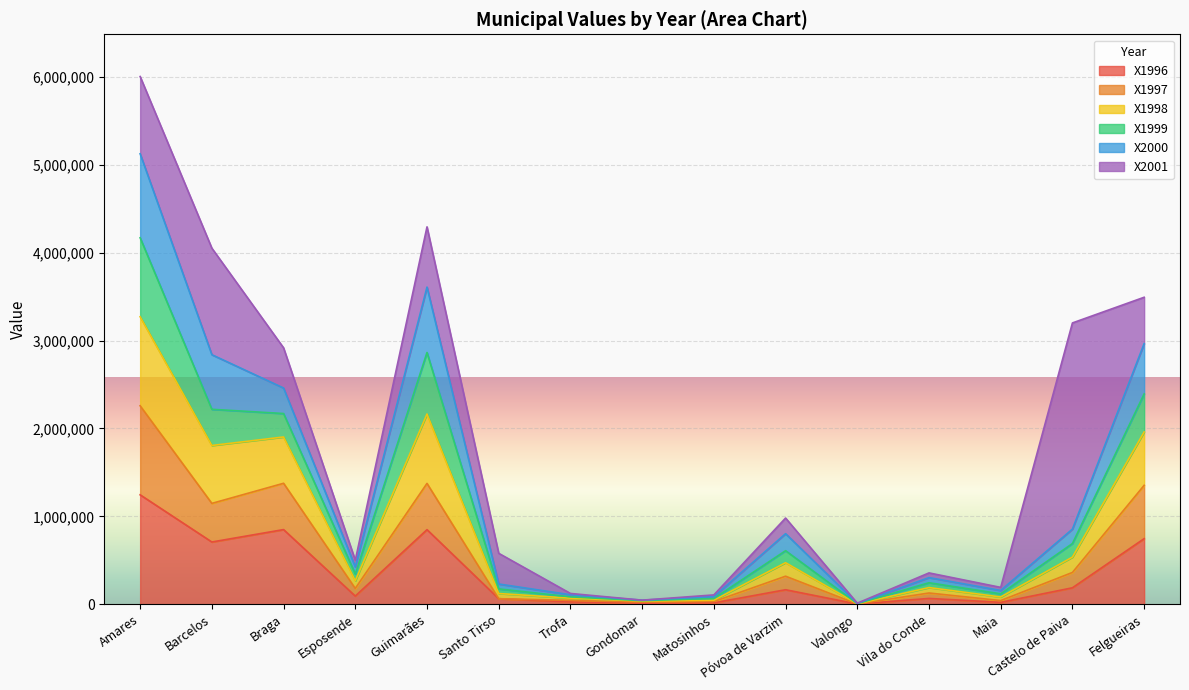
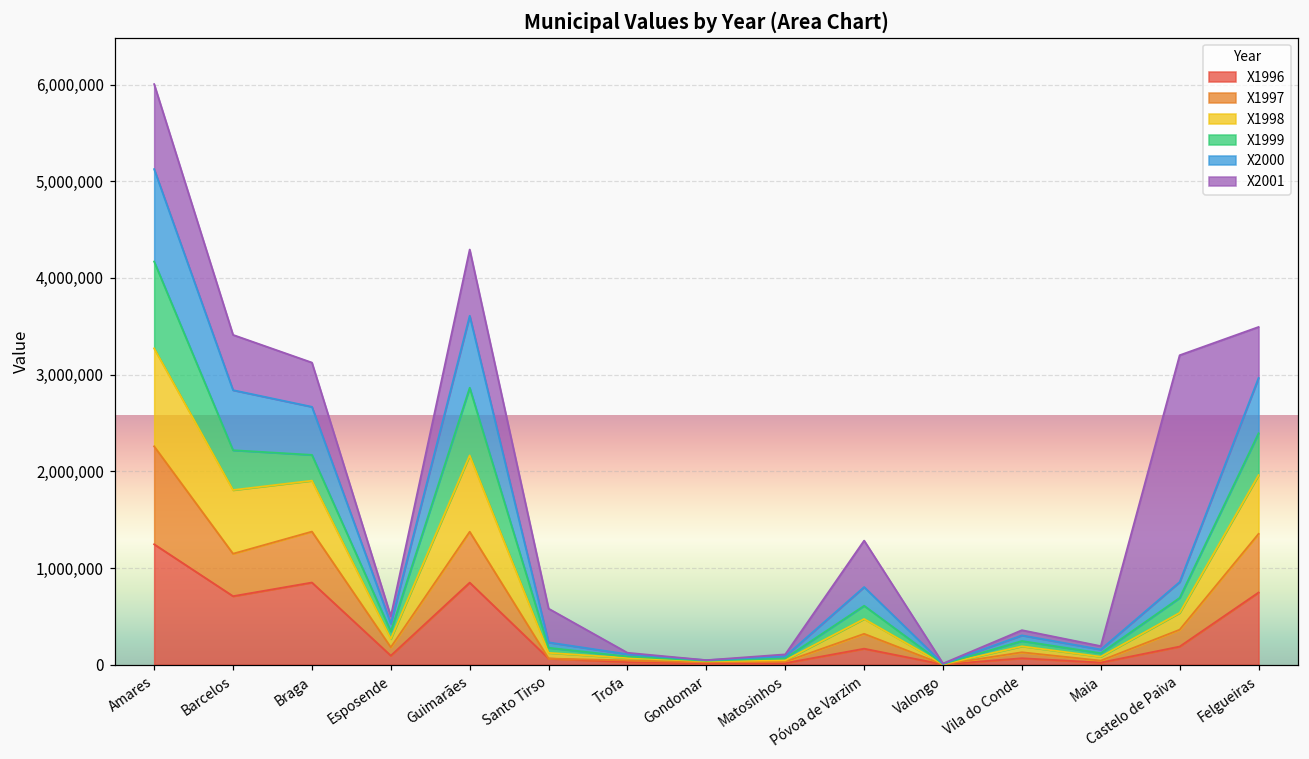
X2001, Barcelos: 1,200,000 -> 600,000
X2000, Braga: 300,000 -> 500,000
X2001, Póvoa de Varzim: 200,000 -> 500,000
